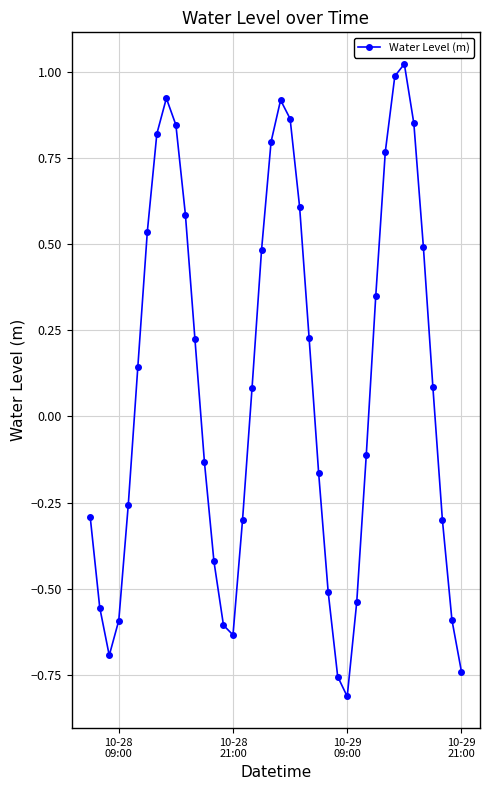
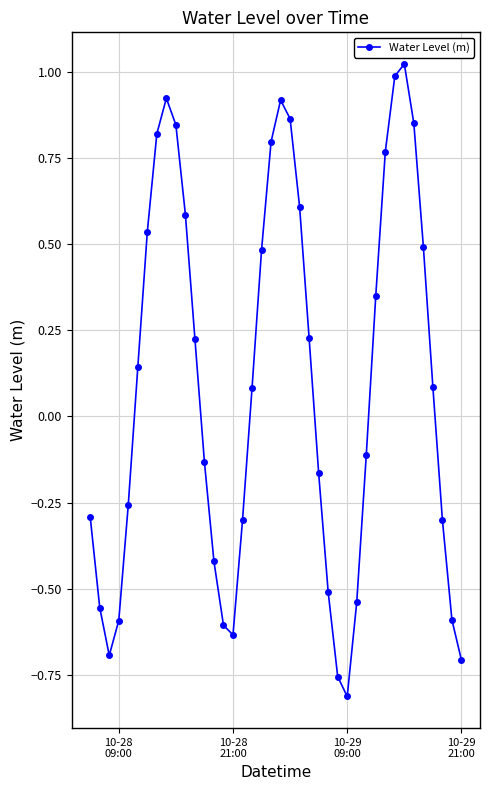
10-29 21:00: -0.74 -> -0.71
